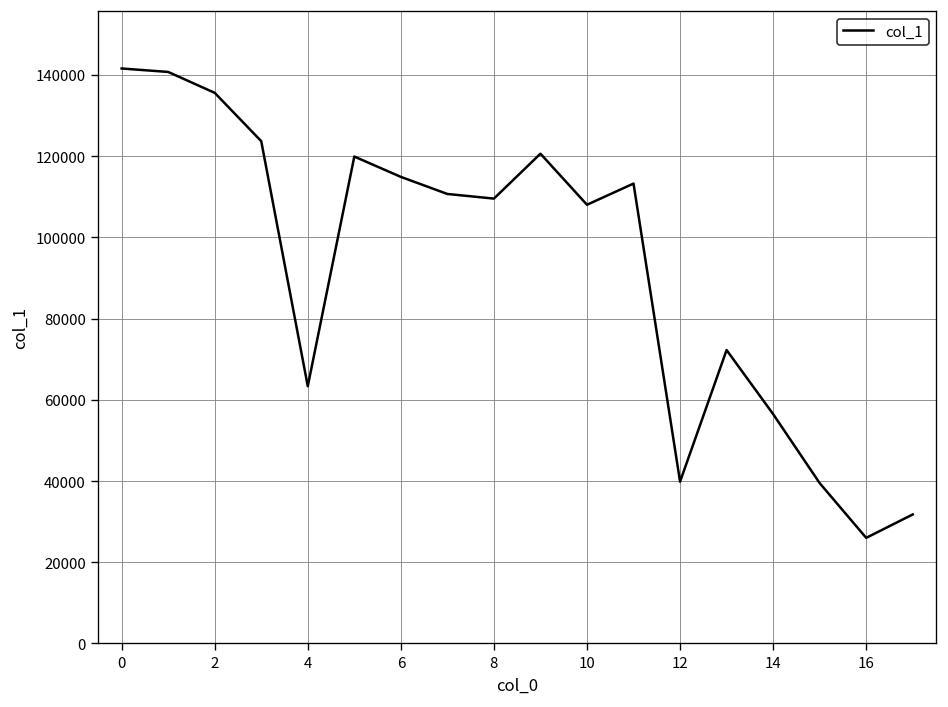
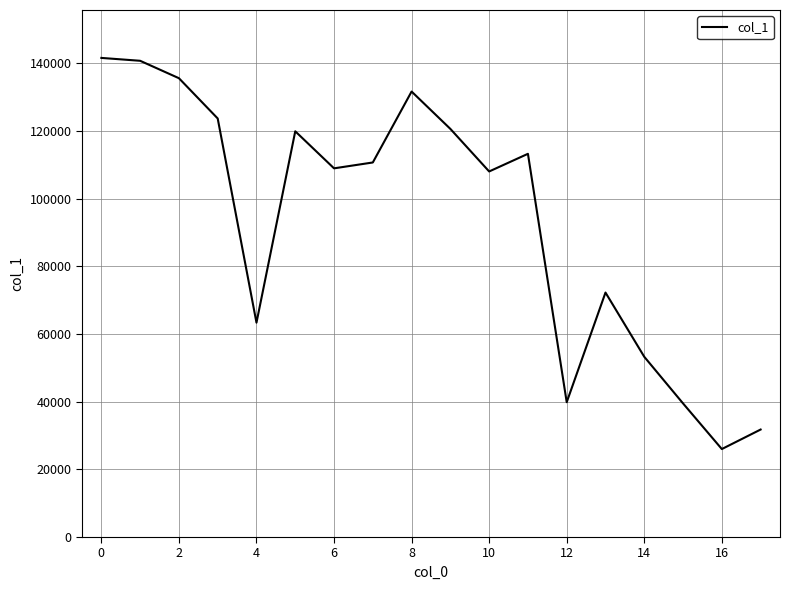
6: 115000 -> 109000
8: 110000 -> 132000
14: 56000 -> 53000
